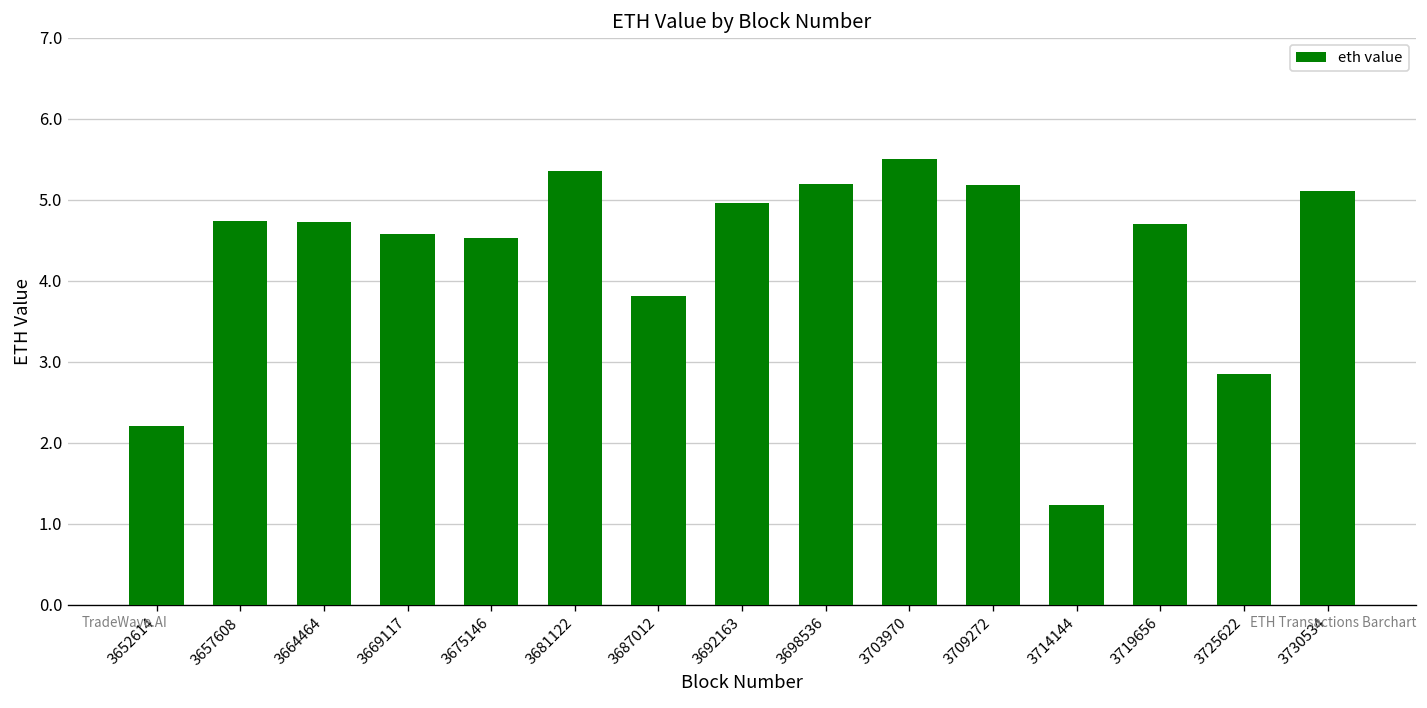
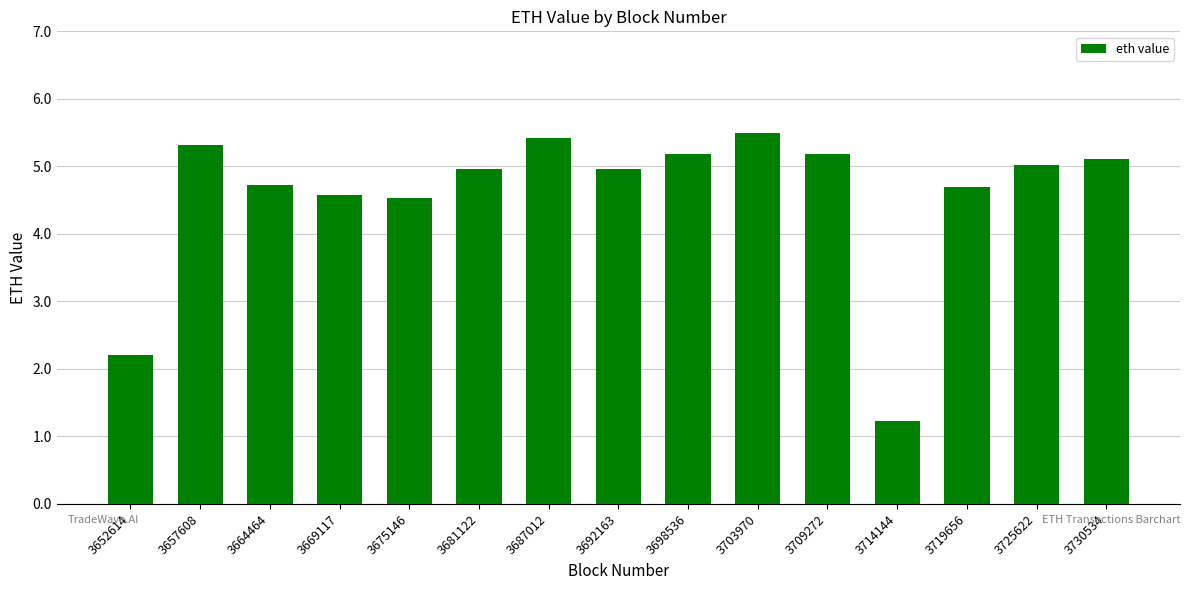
3657608: 4.7 -> 5.3
3681122: 5.4 -> 5.0
3687012: 3.8 -> 5.4
3725622: 2.8 -> 5.0
